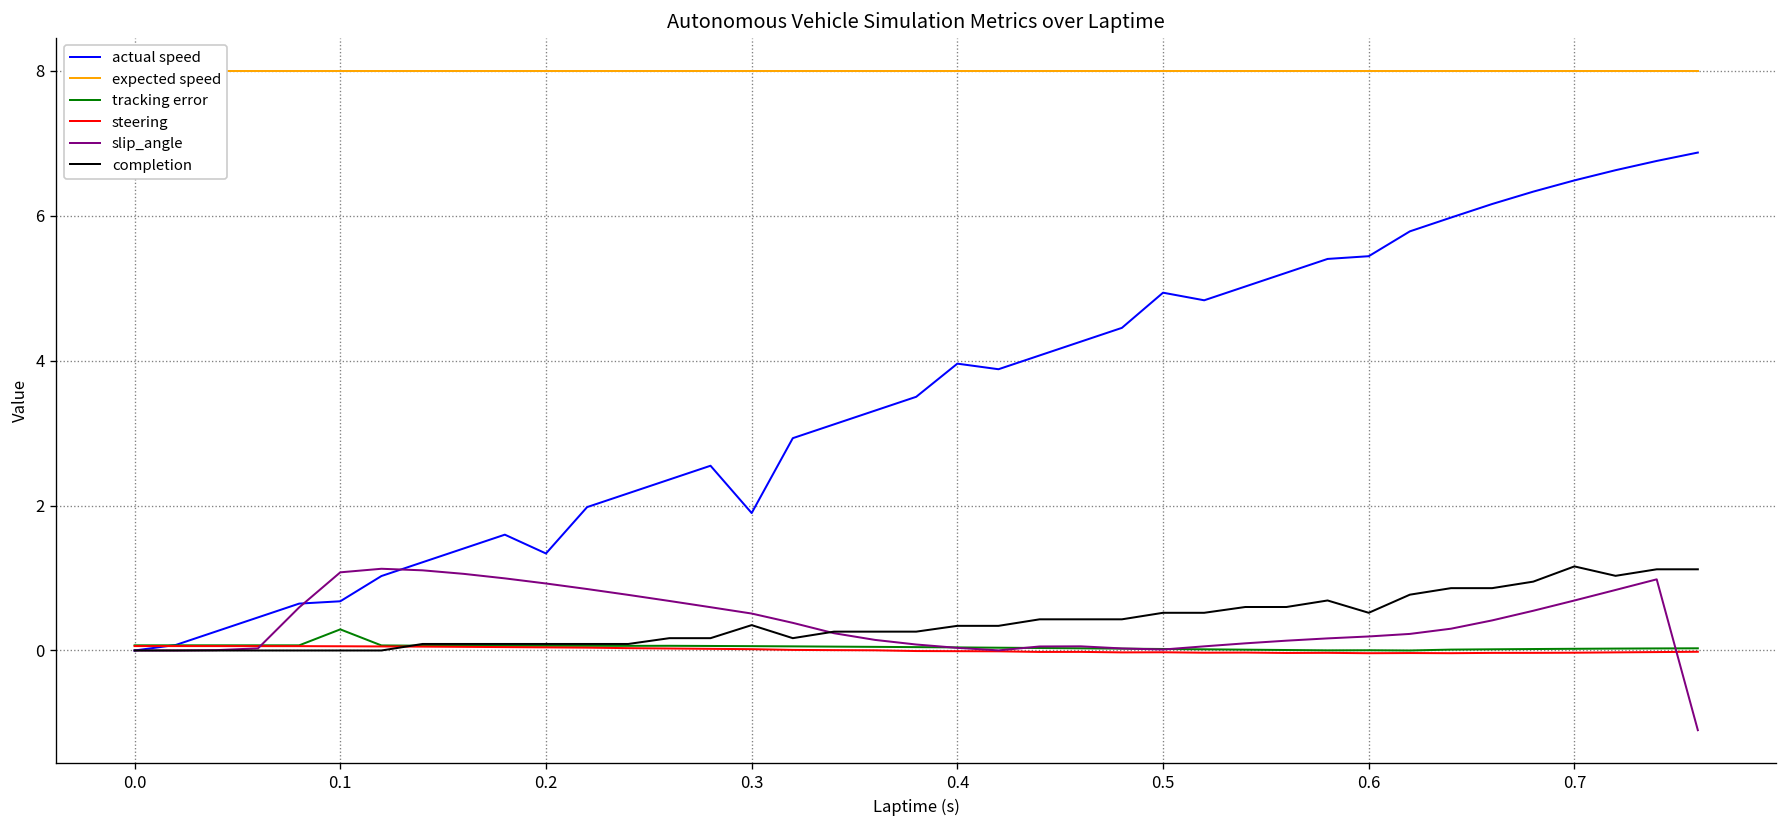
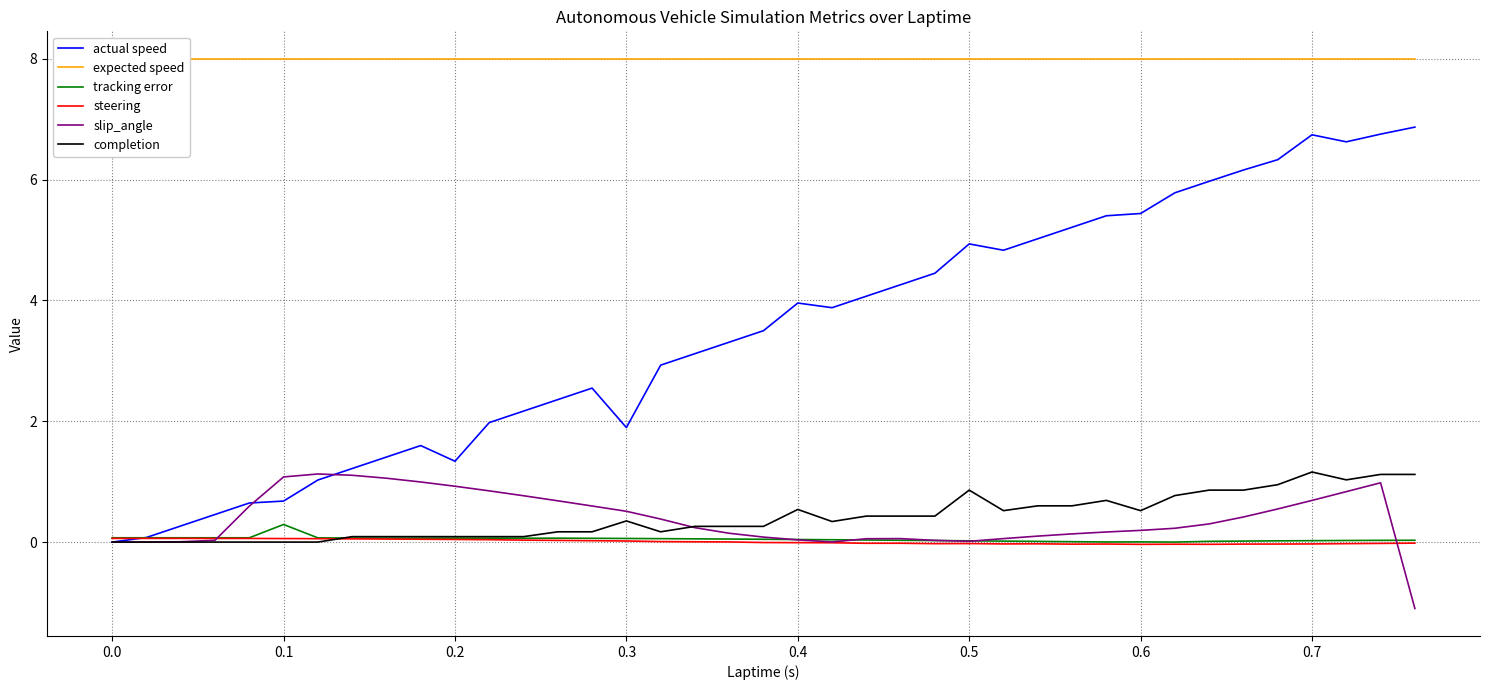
completion, 0.4: 0.3 -> 0.5
completion, 0.5: 0.5 -> 0.9
actual speed, 0.7: 6.5 -> 6.7
